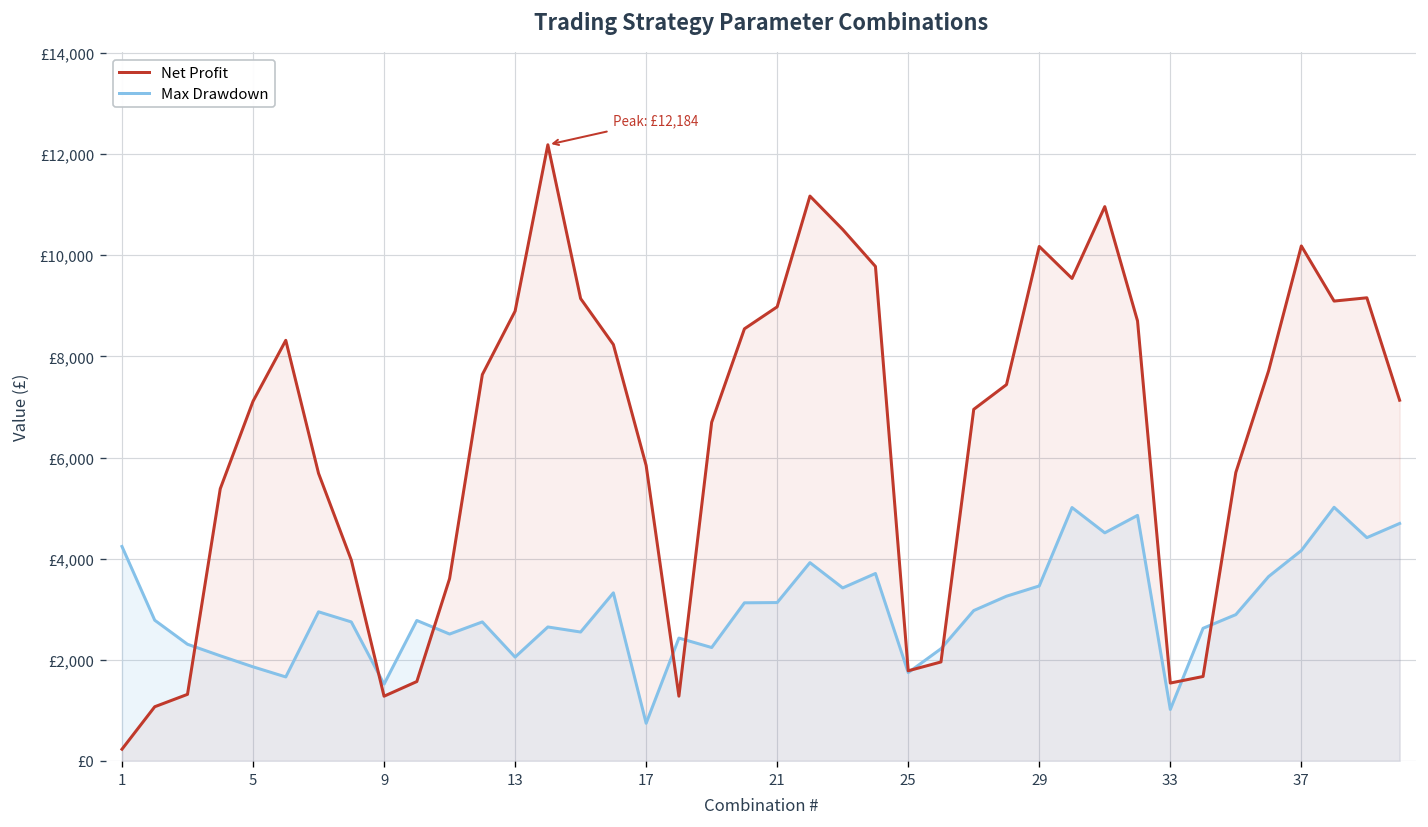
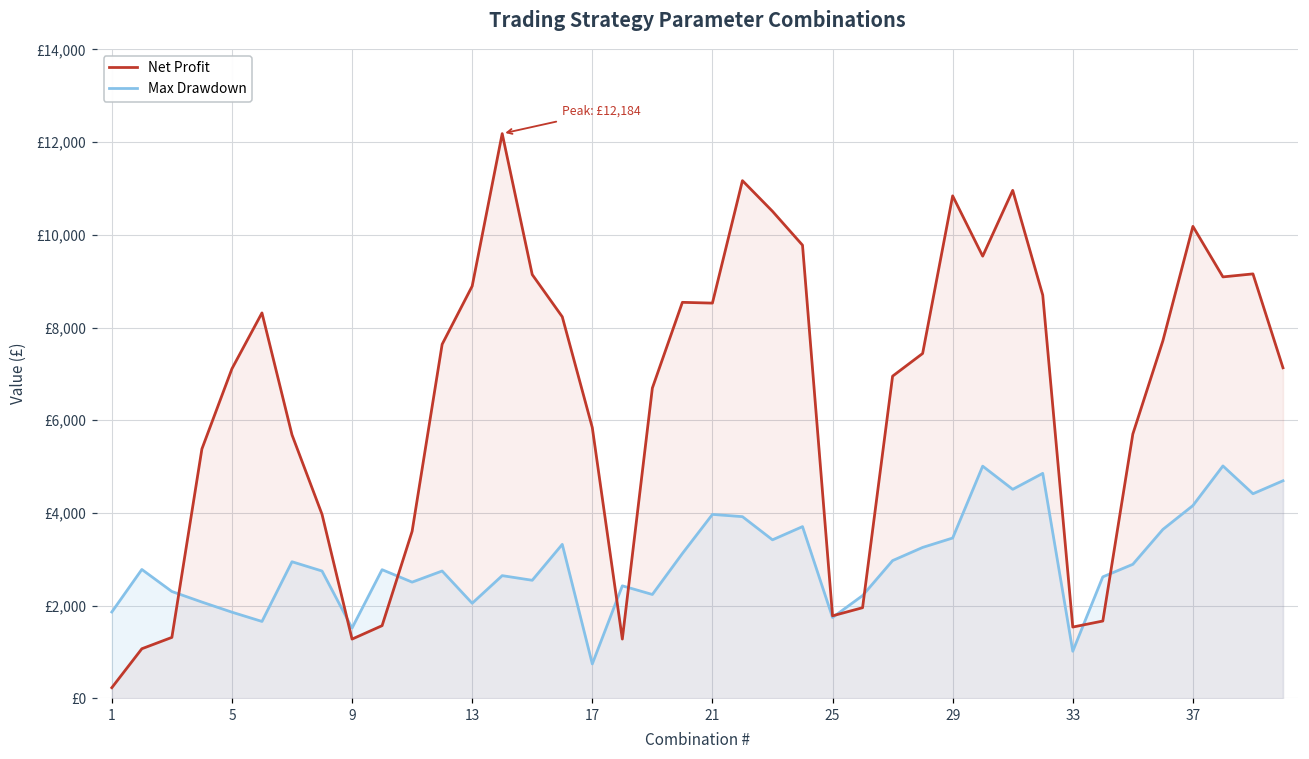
Max Drawdown, 1: £4,200 -> £1,900
Net Profit, 21: £9,000 -> £8,500
Max Drawdown, 21: £3,100 -> £4,000
Net Profit, 29: £10,200 -> £10,800
